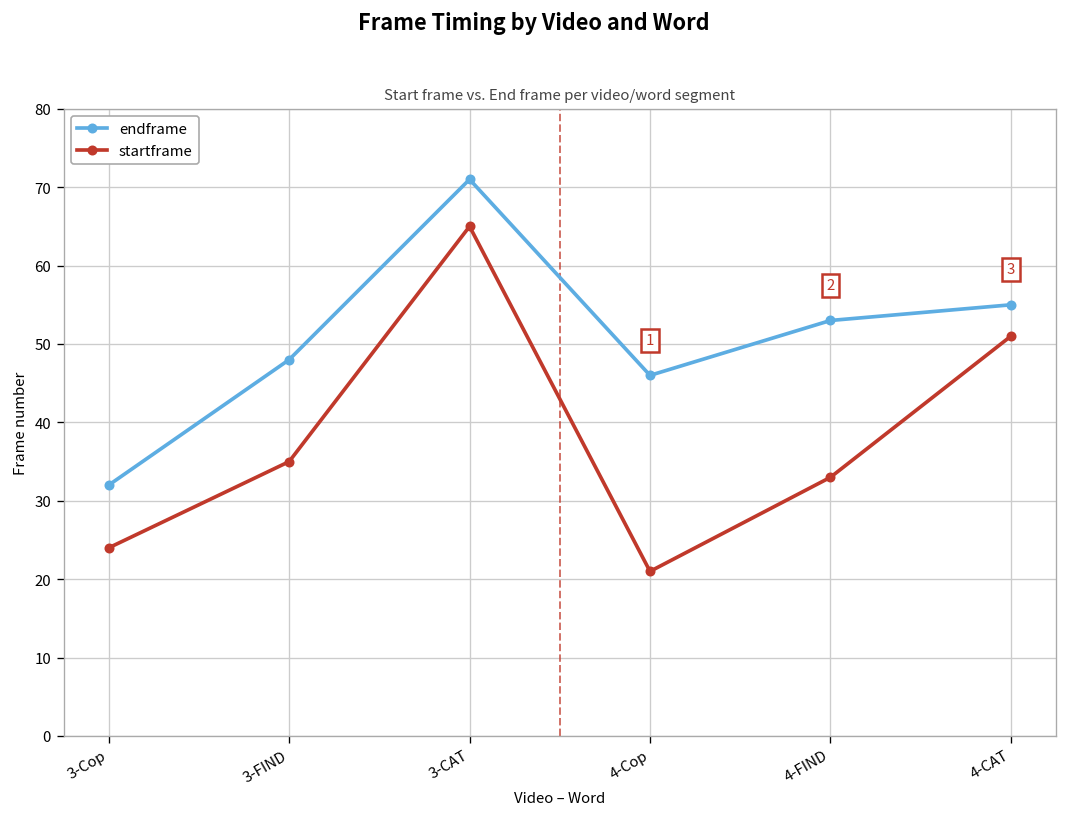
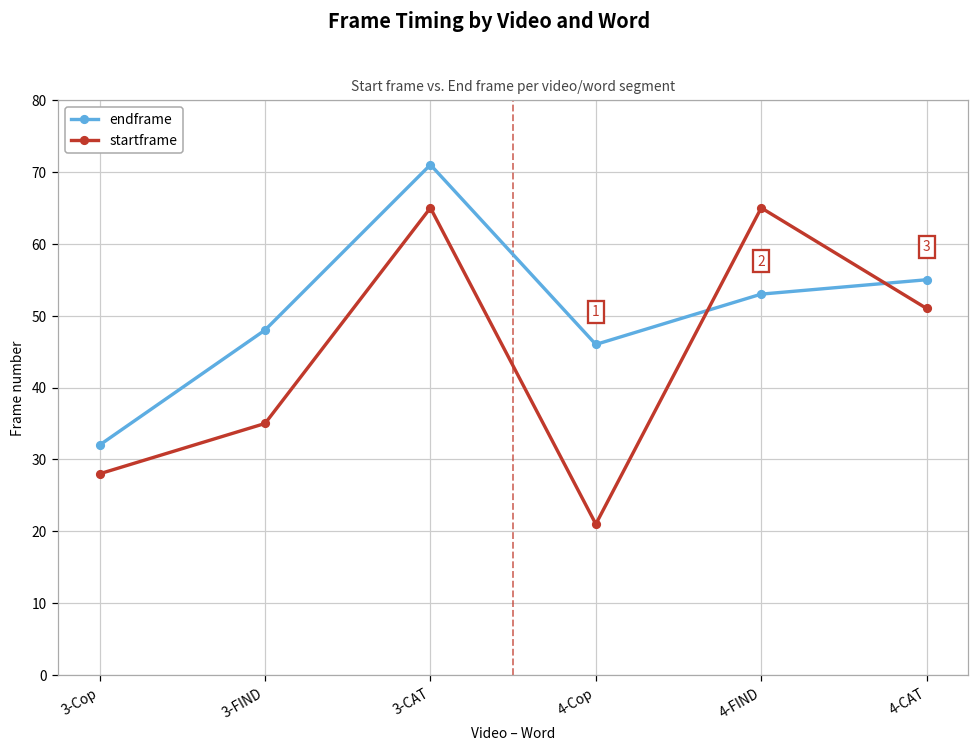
startframe, 3-Cop: 24 -> 28
startframe, 4-FIND: 33 -> 65
